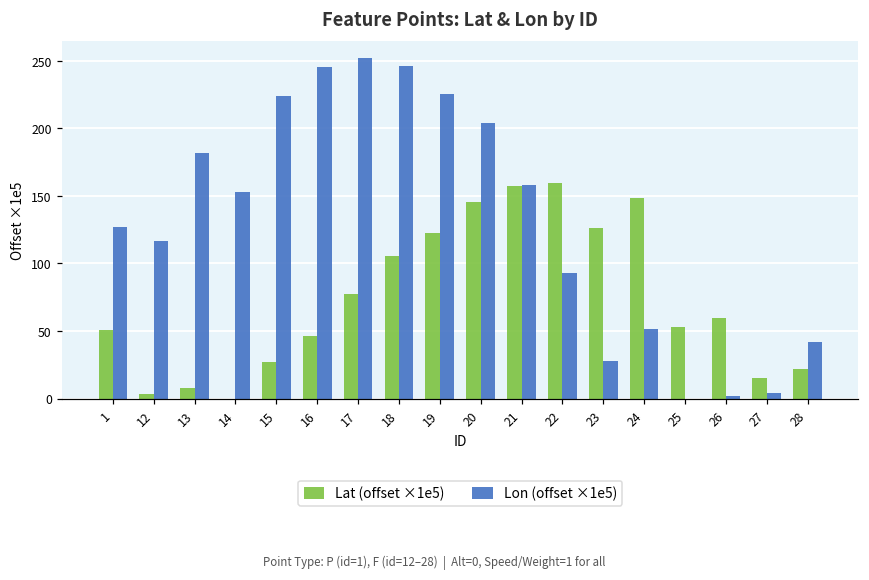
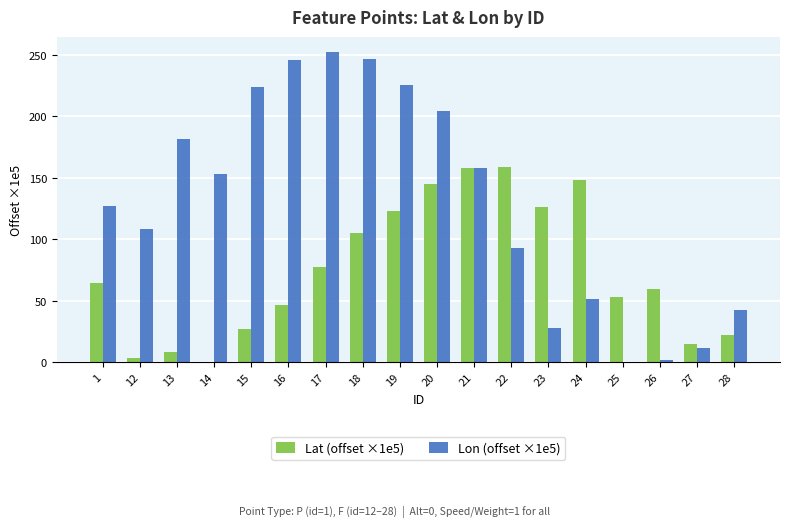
Lat (offset ×1e5), 1: 51 -> 64
Lon (offset ×1e5), 12: 117 -> 108
Lon (offset ×1e5), 27: 4 -> 12
